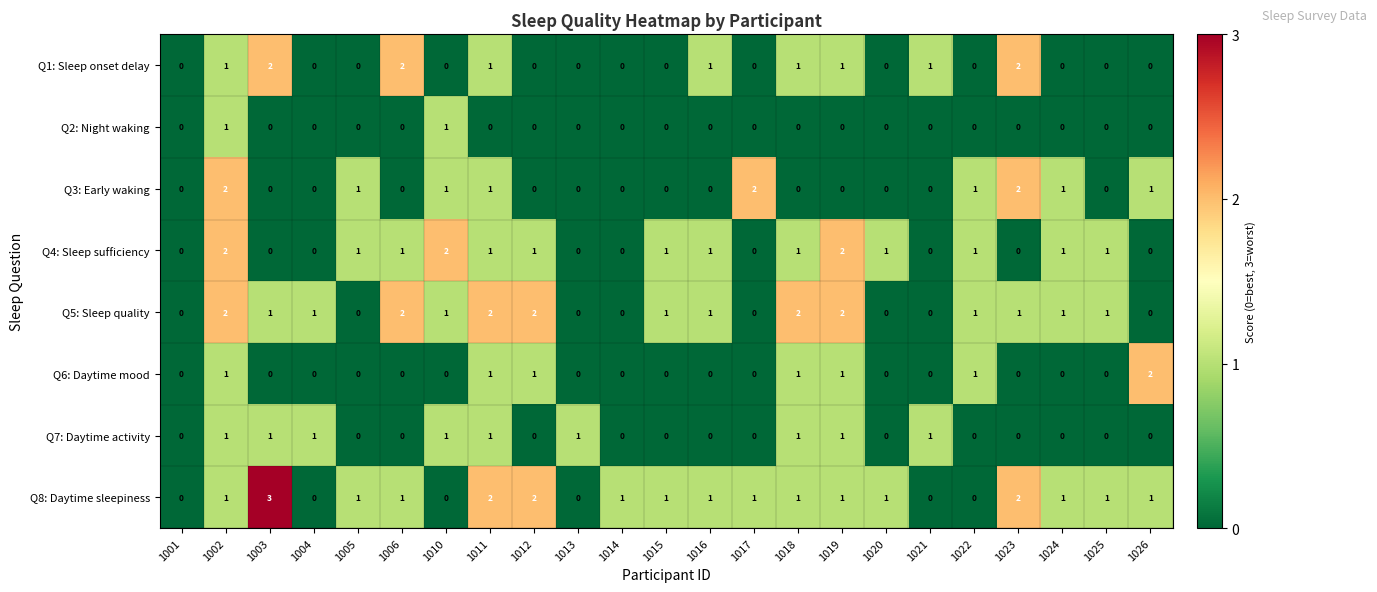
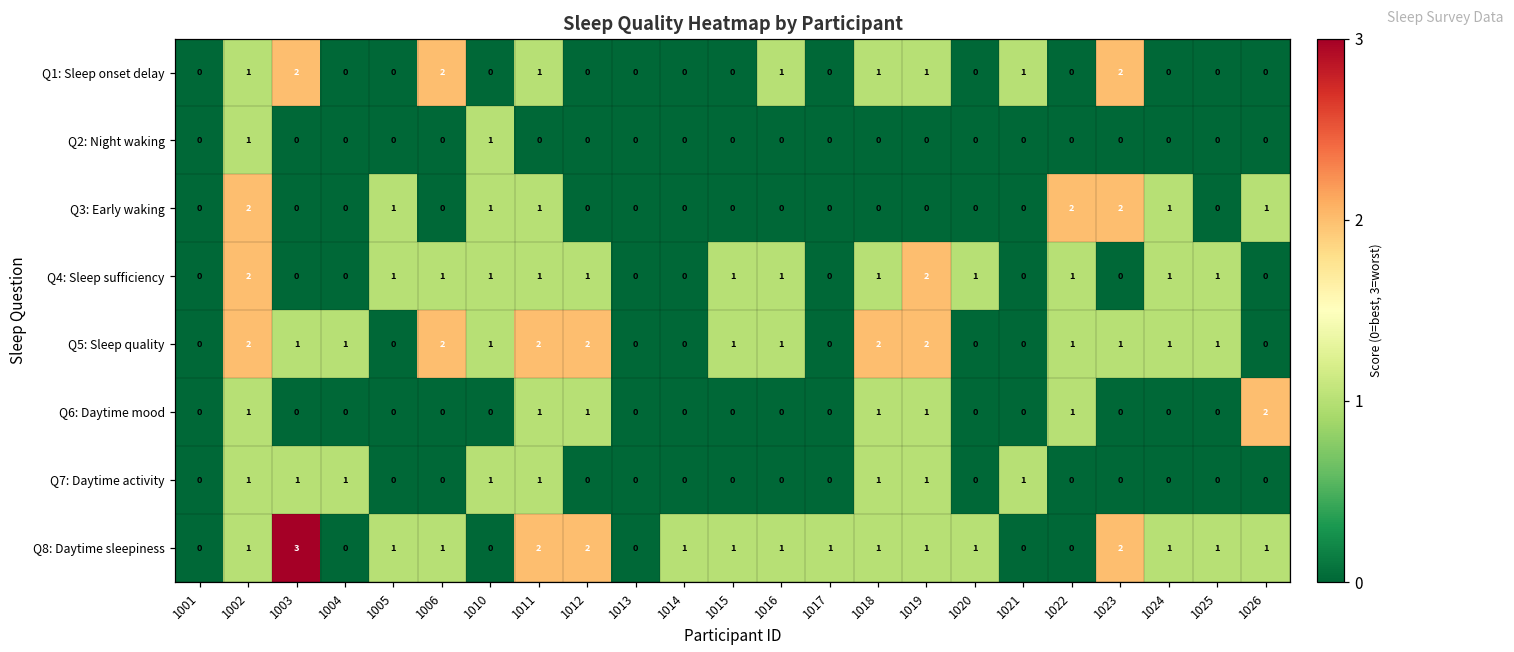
Q3: Early waking, 1017: 2 -> 0
Q3: Early waking, 1022: 1 -> 2
Q4: Sleep sufficiency, 1010: 2 -> 1
Q7: Daytime activity, 1013: 1 -> 0
